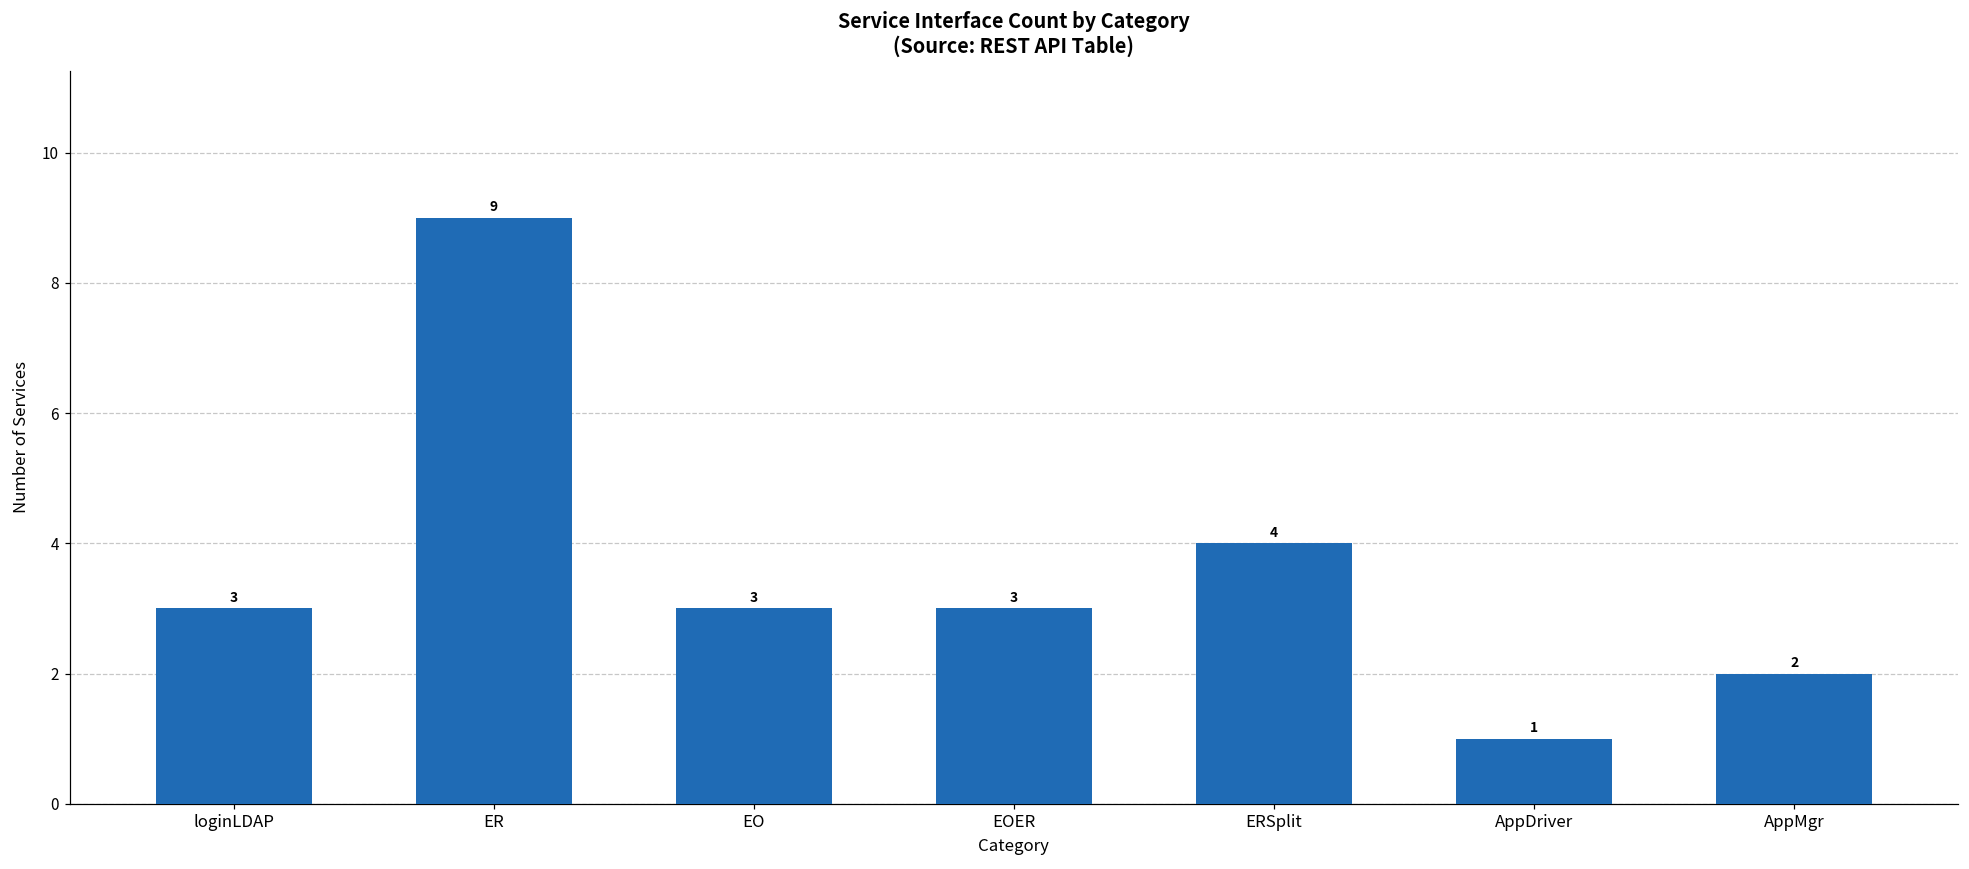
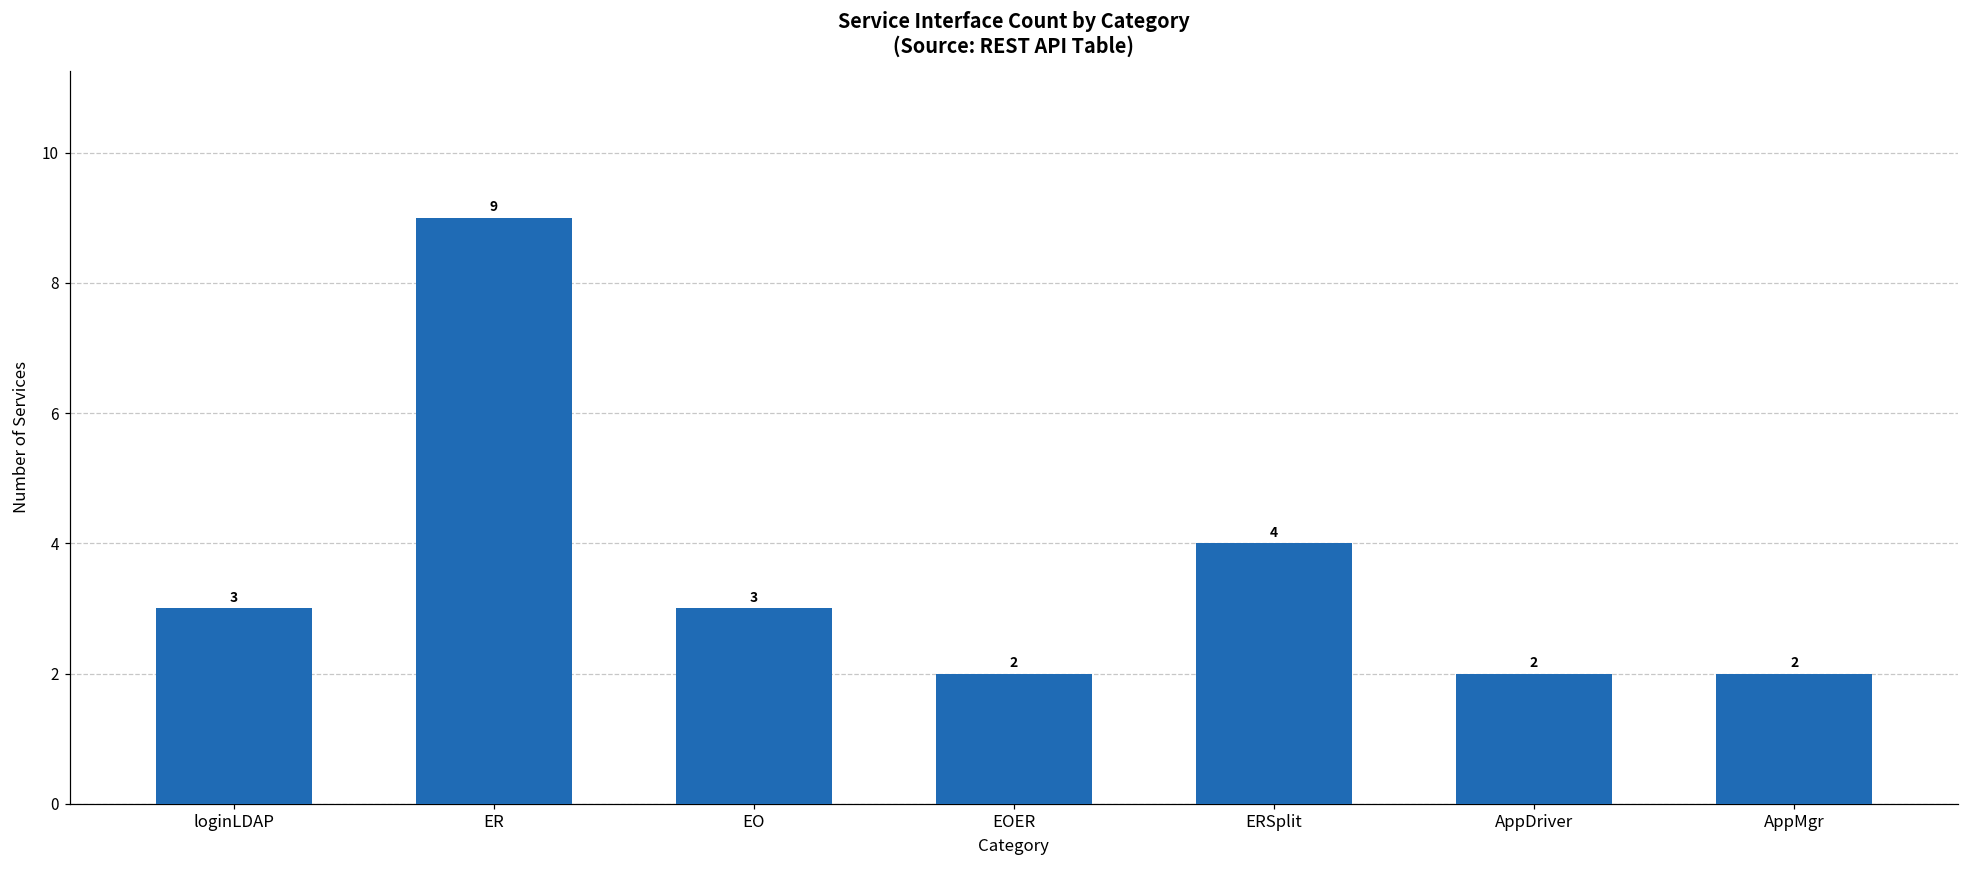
EOER: 3 -> 2
AppDriver: 1 -> 2
